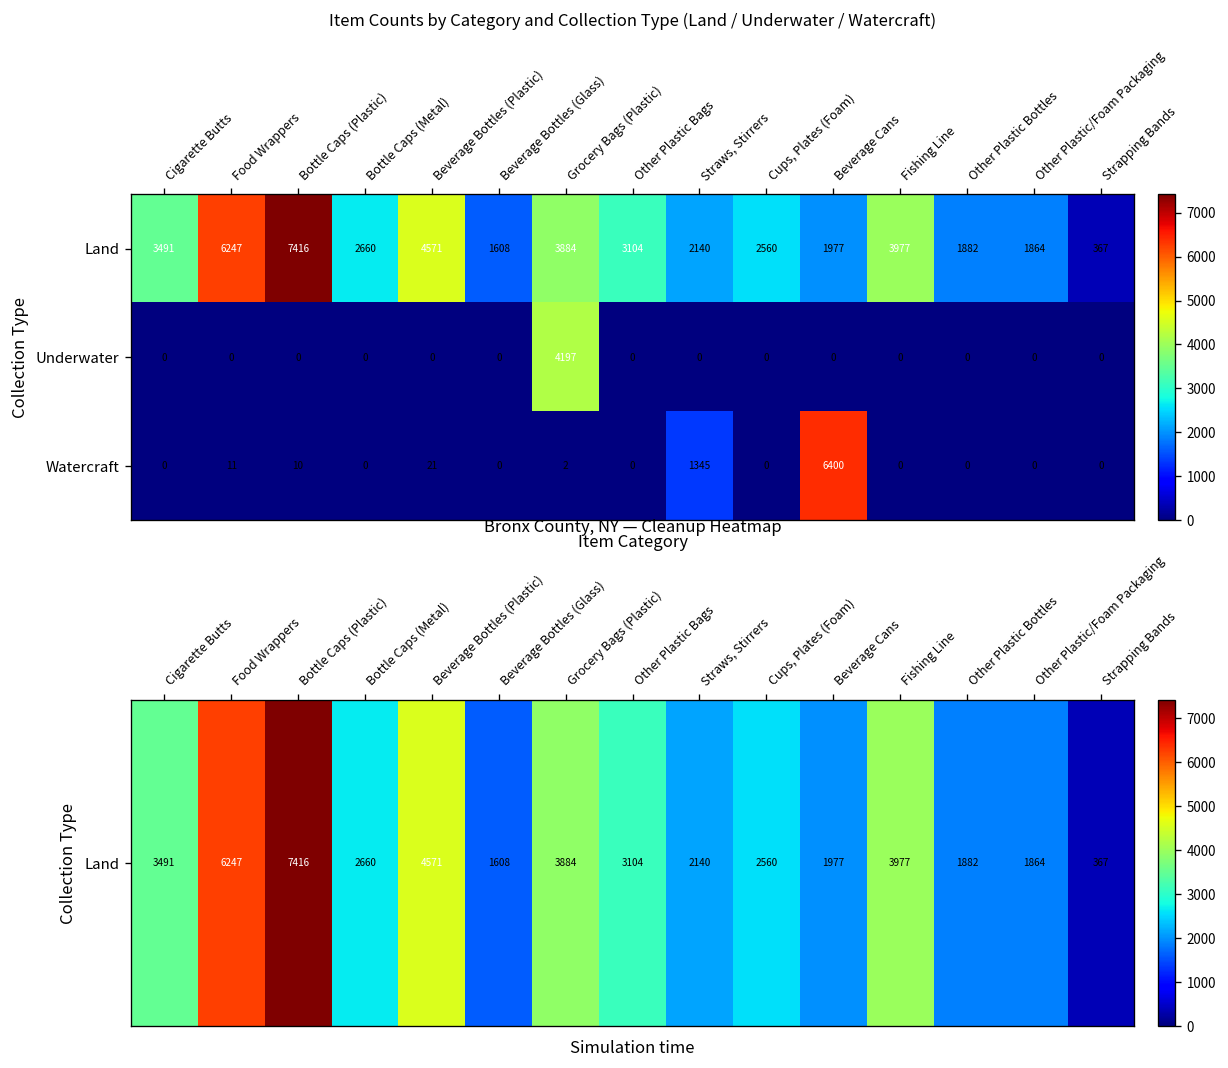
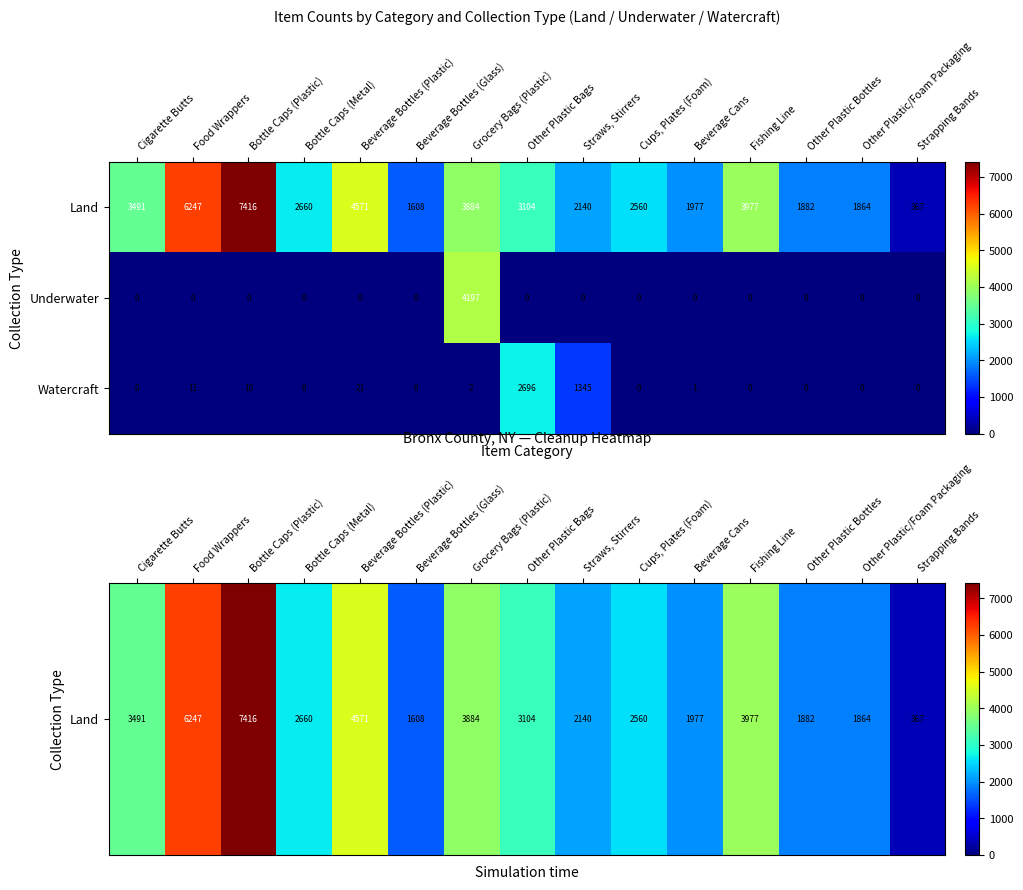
Item Counts by Category and Collection Type (Land / Underwater / Watercraft), Watercraft, Other Plastic Bags: 0 -> 2696
Item Counts by Category and Collection Type (Land / Underwater / Watercraft), Watercraft, Beverage Cans: 6400 -> 1
